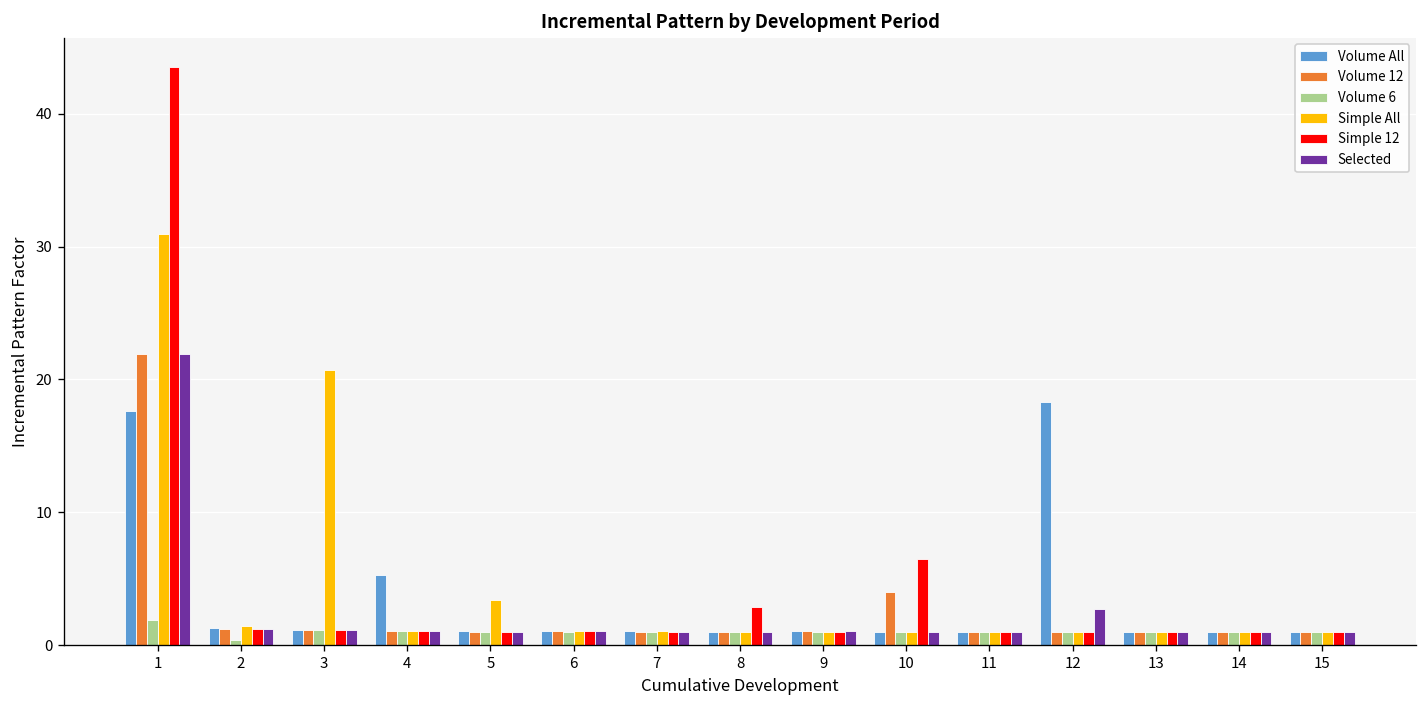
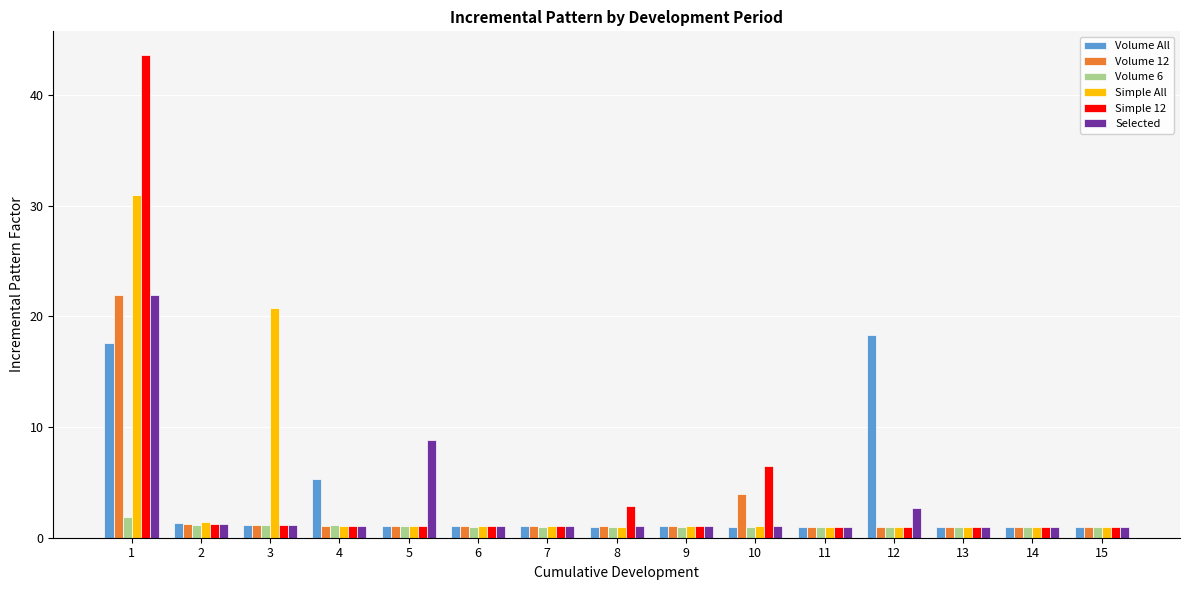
Volume 6, 2: 0.4 -> 1.2
Simple All, 5: 3.4 -> 1.1
Selected, 5: 1.0 -> 8.8
